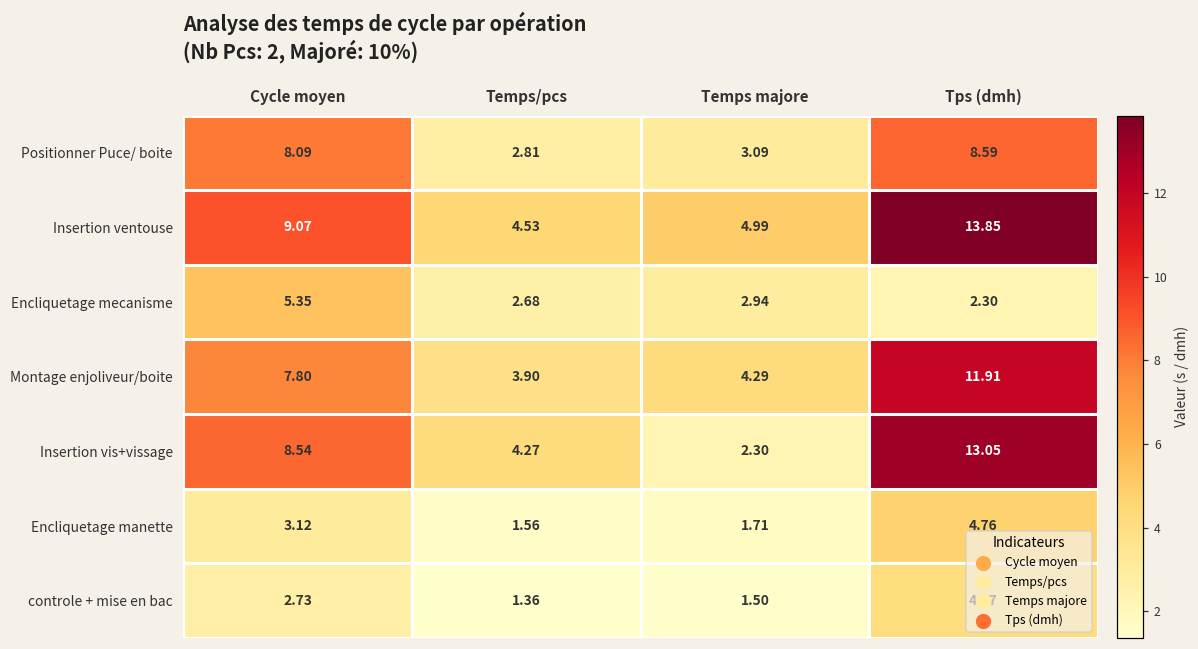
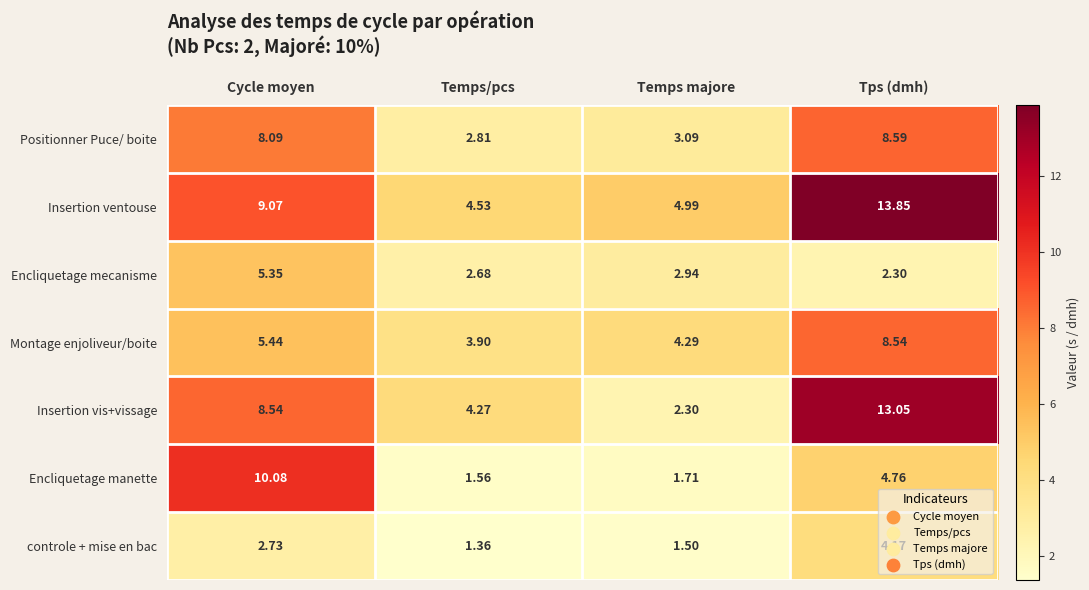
Montage enjoliveur/boite, Cycle moyen: 7.80 -> 5.44
Montage enjoliveur/boite, Tps (dmh): 11.91 -> 8.54
Encliquetage manette, Cycle moyen: 3.12 -> 10.08
